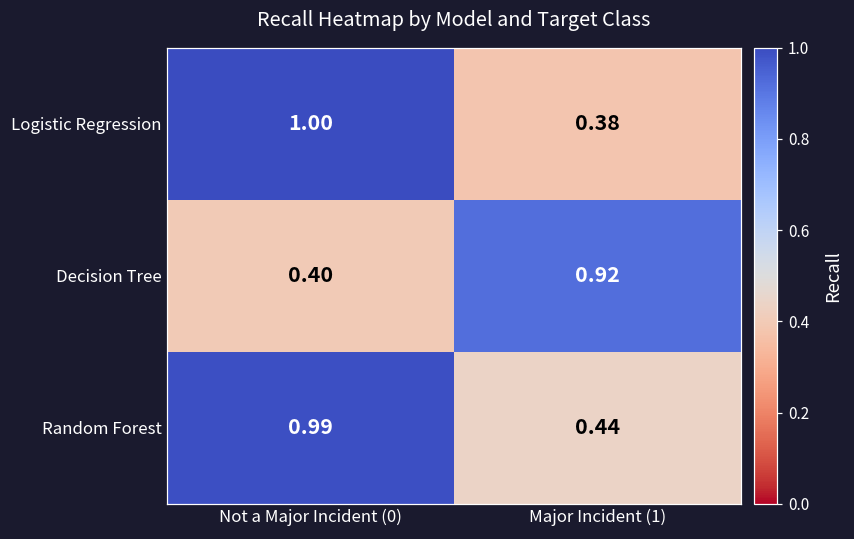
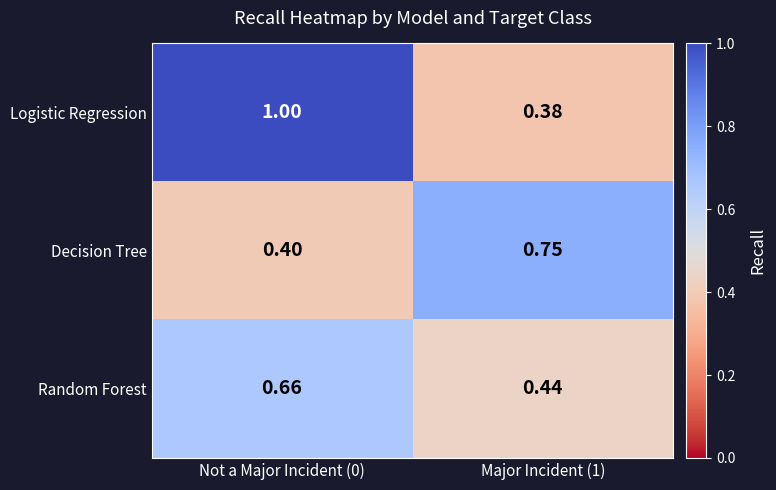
Decision Tree, Major Incident (1): 0.92 -> 0.75
Random Forest, Not a Major Incident (0): 0.99 -> 0.66
